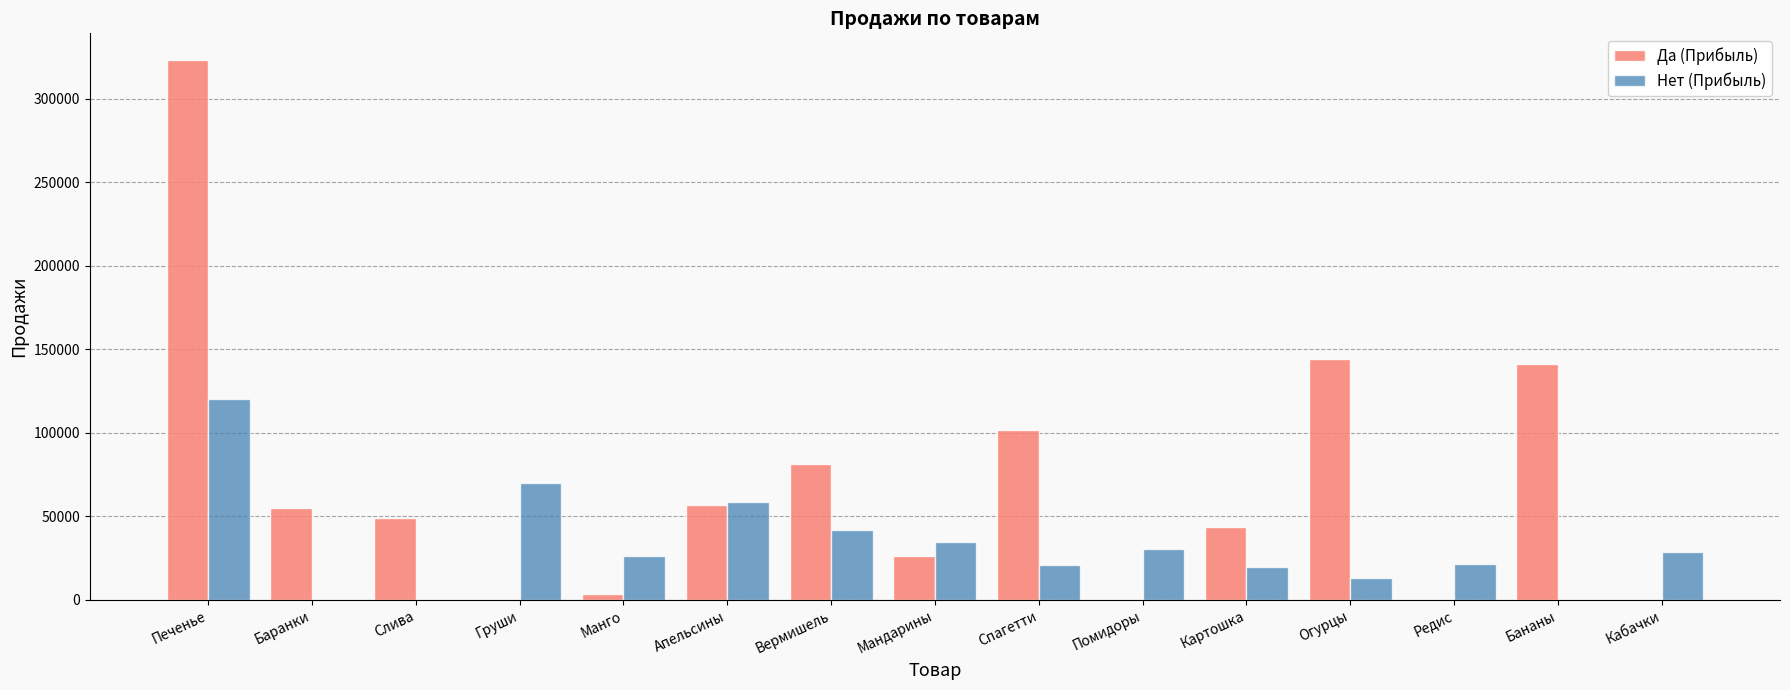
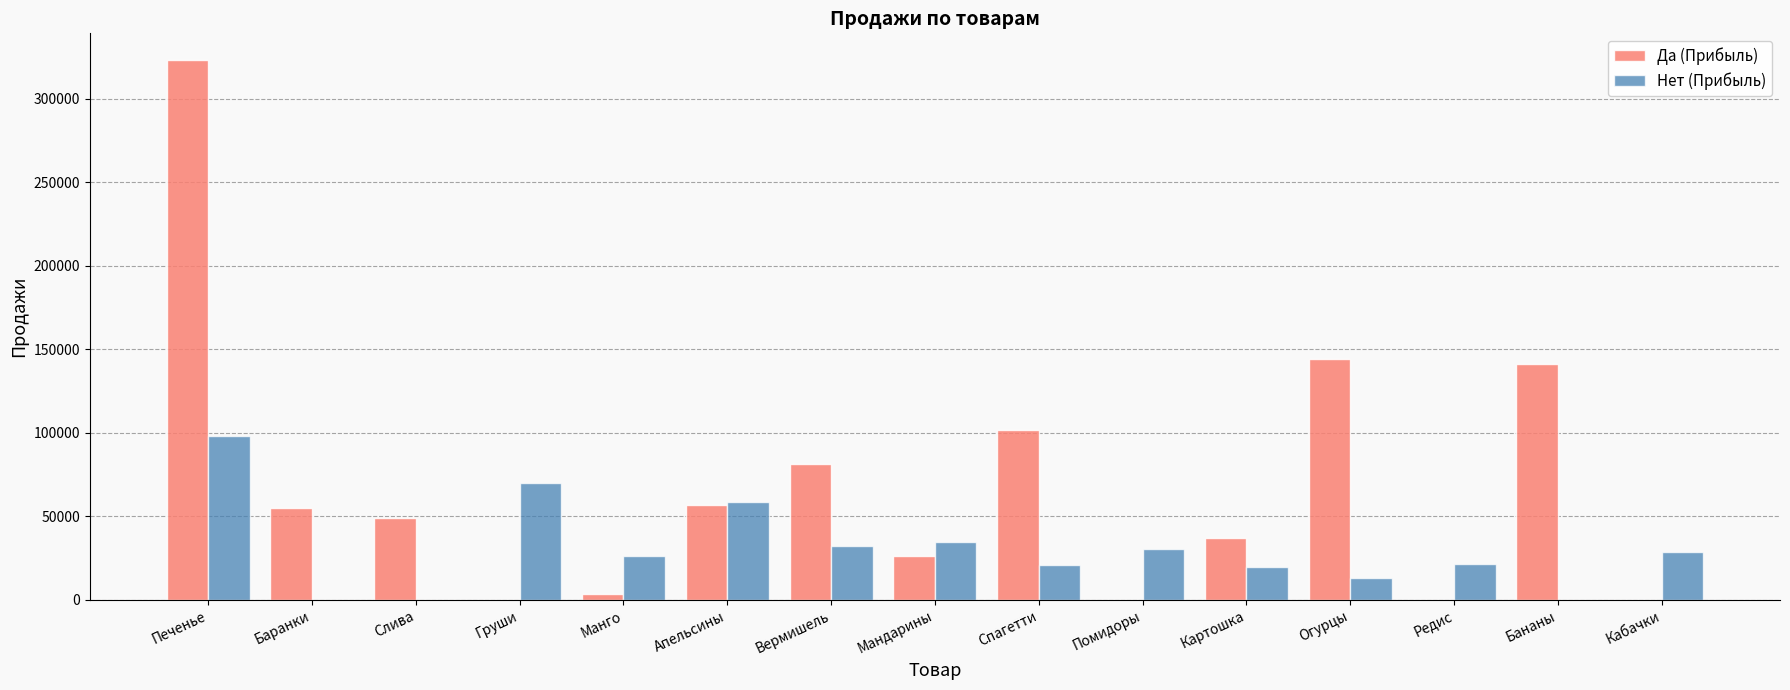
Нет (Прибыль), Печенье: 120000 -> 98000
Нет (Прибыль), Вермишель: 42000 -> 33000
Да (Прибыль), Картошка: 44000 -> 37000
